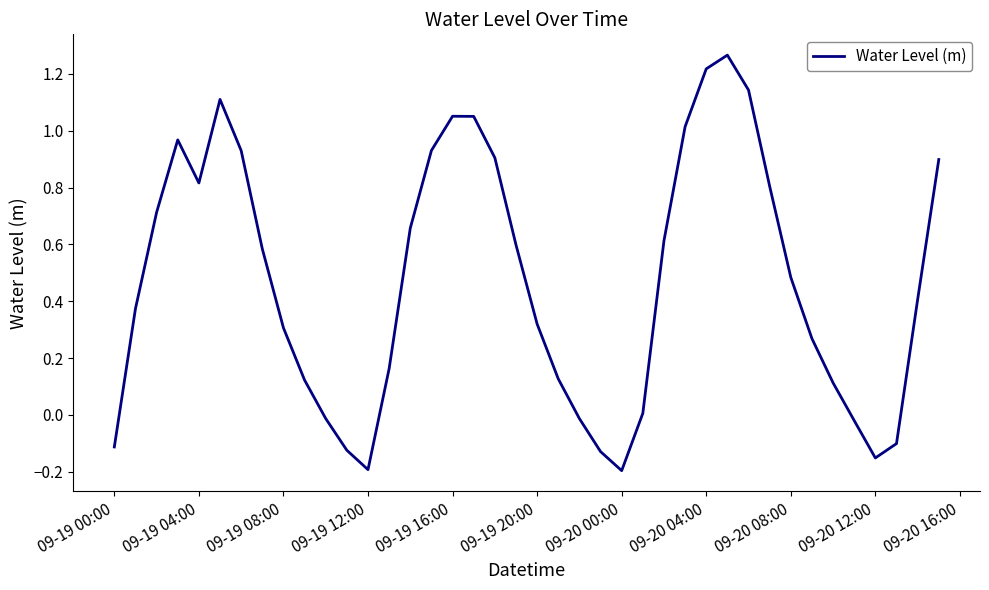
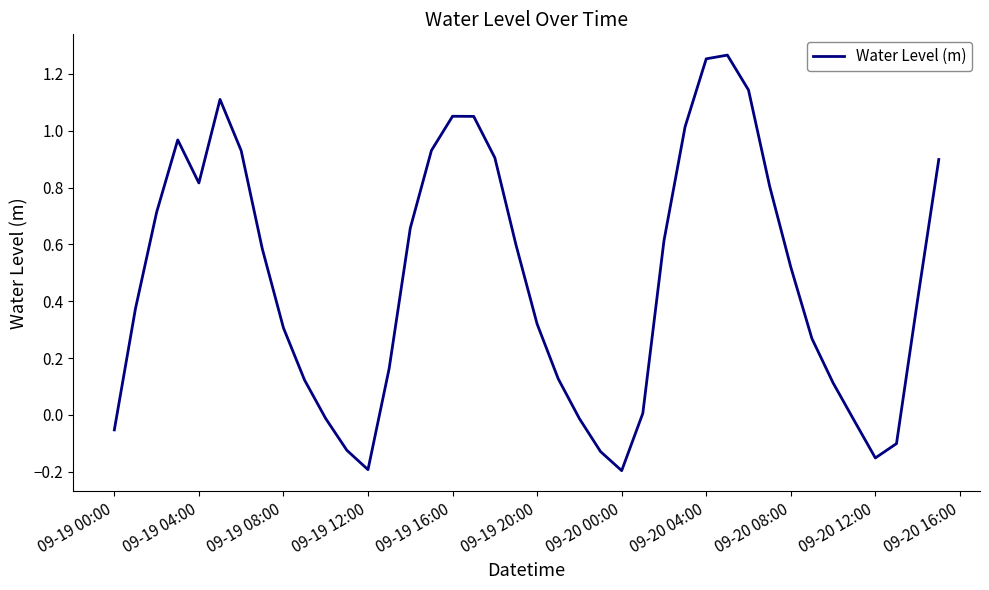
09-19 00:00: -0.11 -> -0.05
09-20 04:00: 1.22 -> 1.25
09-20 08:00: 0.48 -> 0.52
